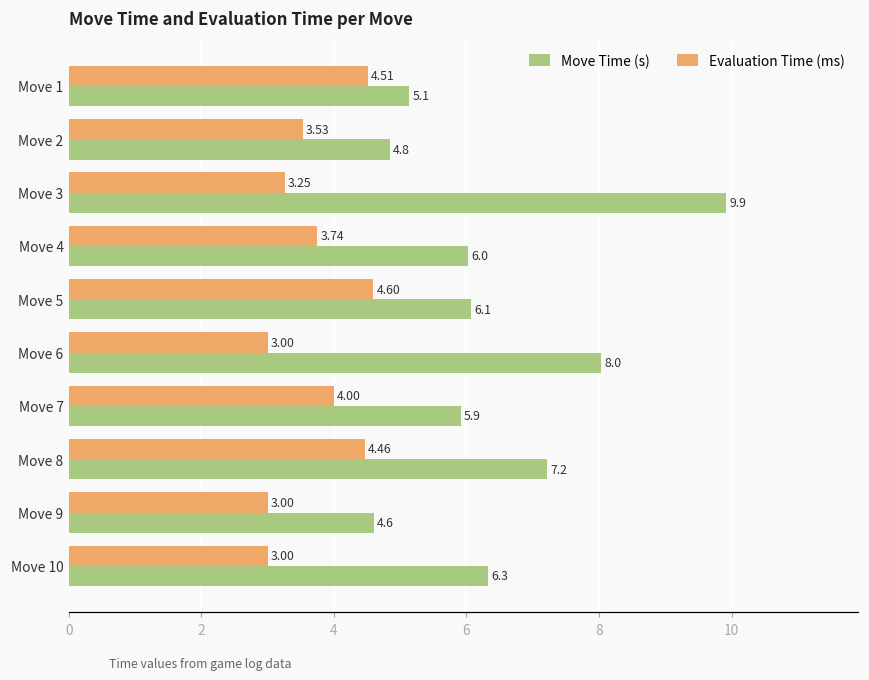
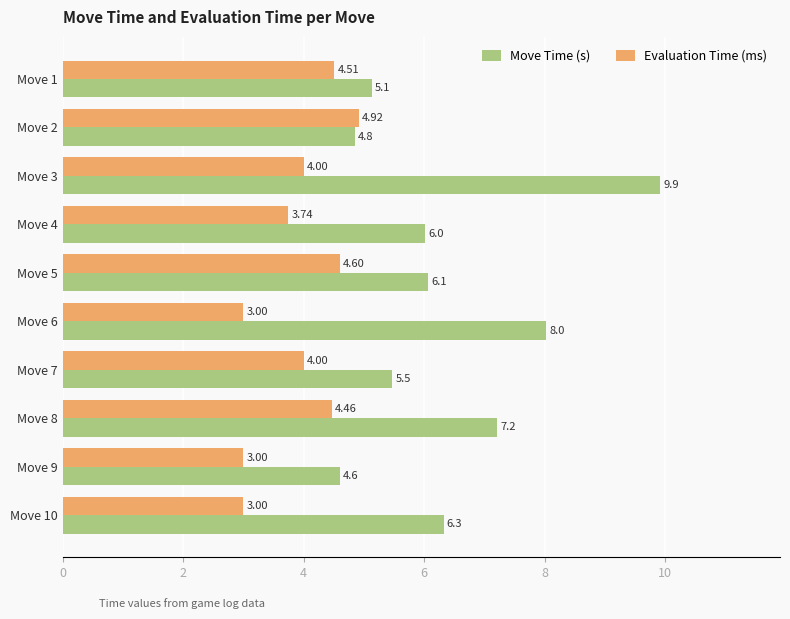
Evaluation Time (ms), Move 2: 3.53 -> 4.92
Evaluation Time (ms), Move 3: 3.25 -> 4.00
Move Time (s), Move 7: 5.9 -> 5.5
